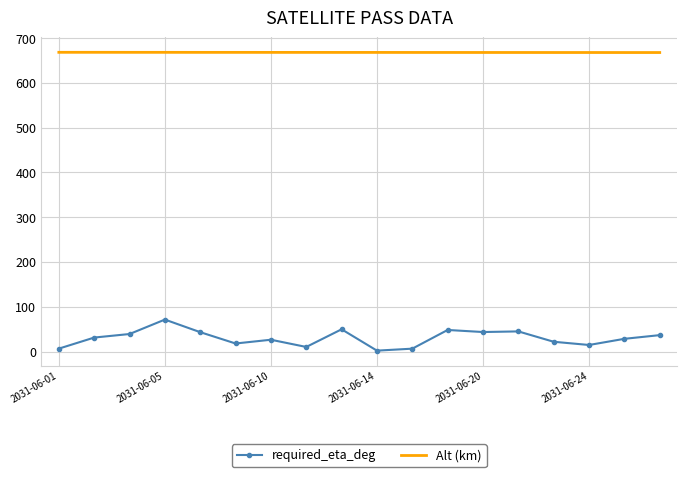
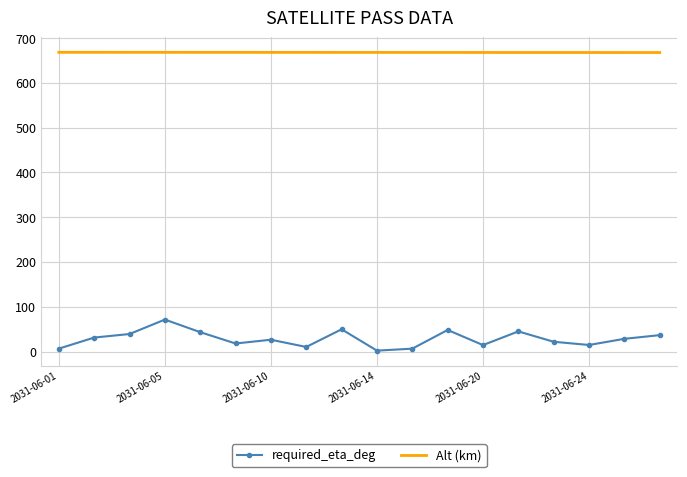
required_eta_deg, 2031-06-20: 40 -> 10
